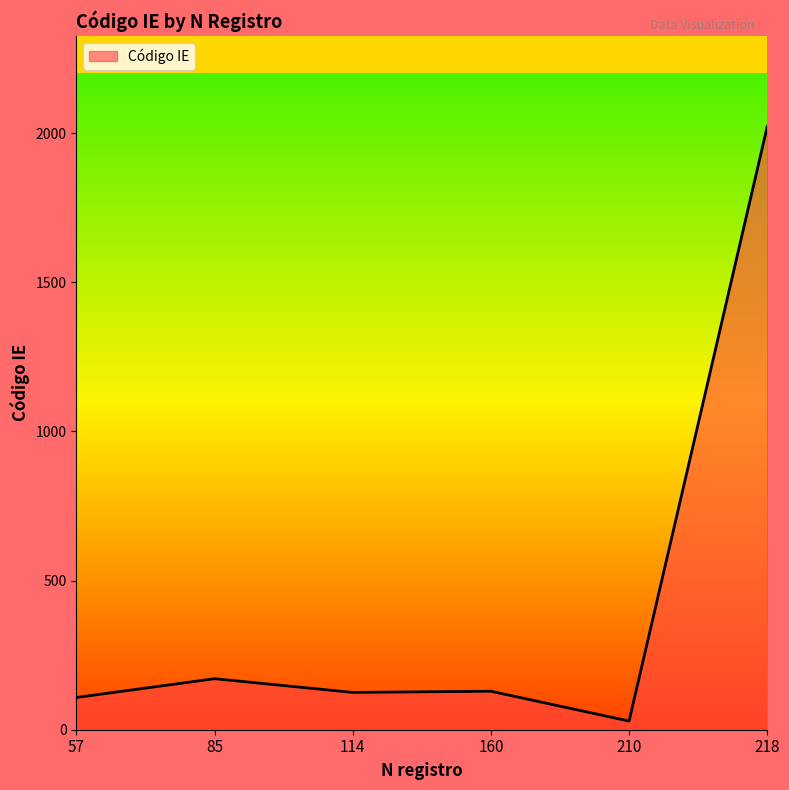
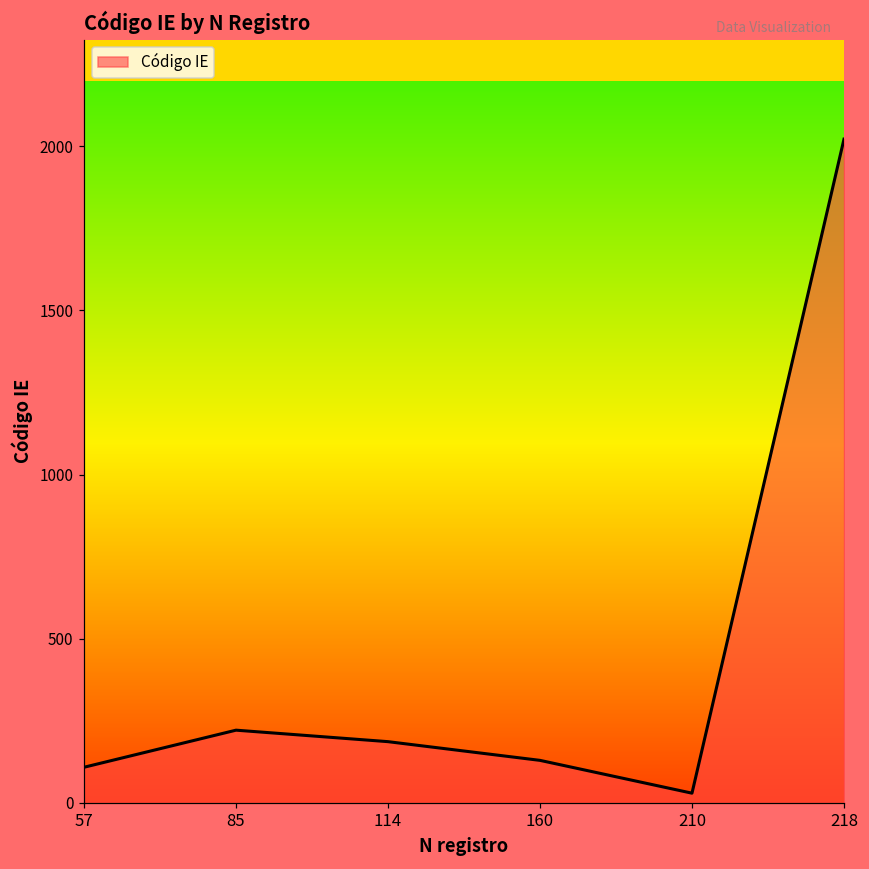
85: 170 -> 220
114: 130 -> 190
